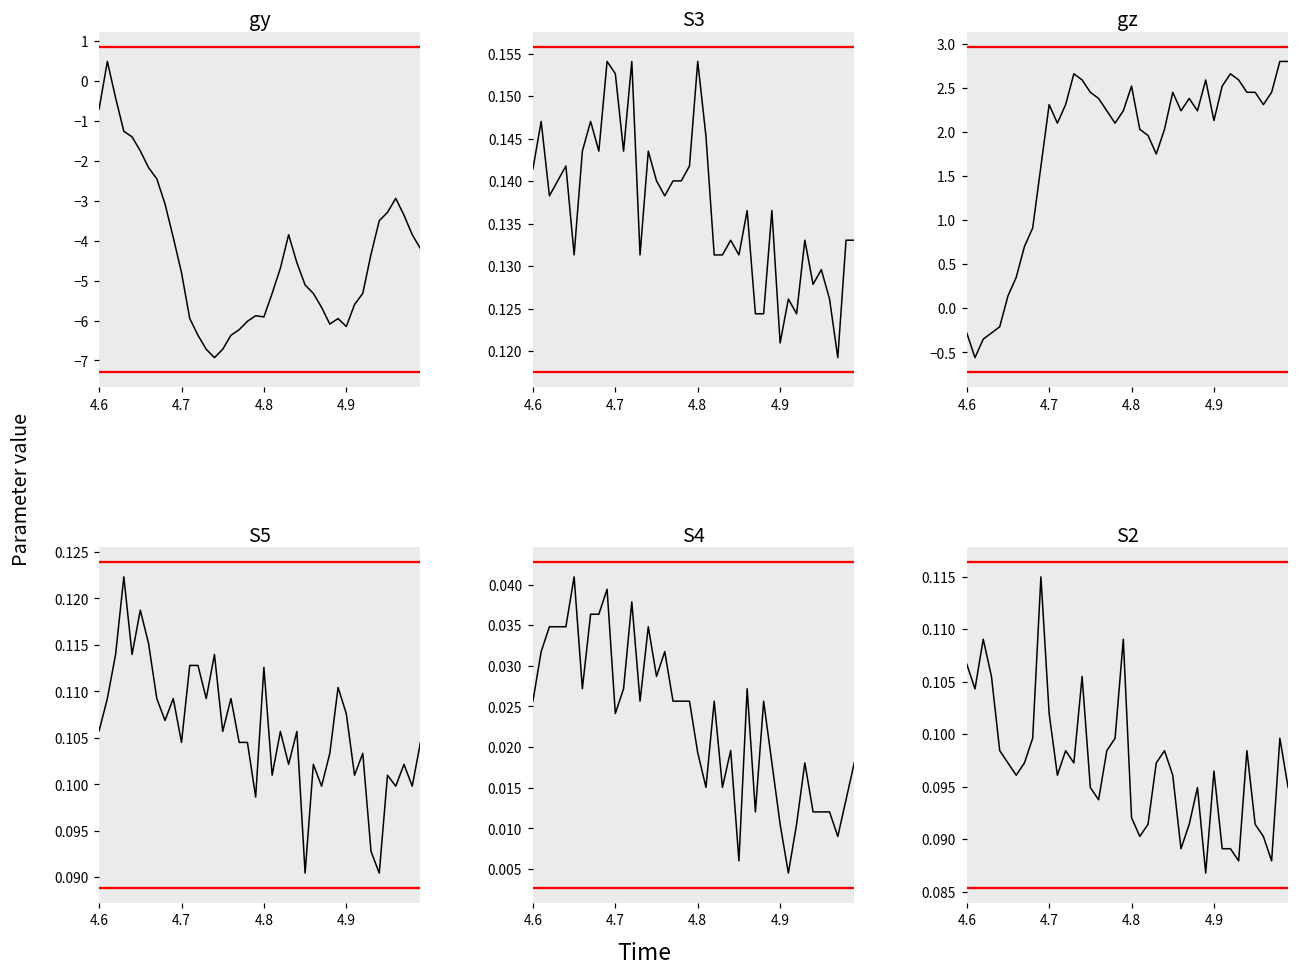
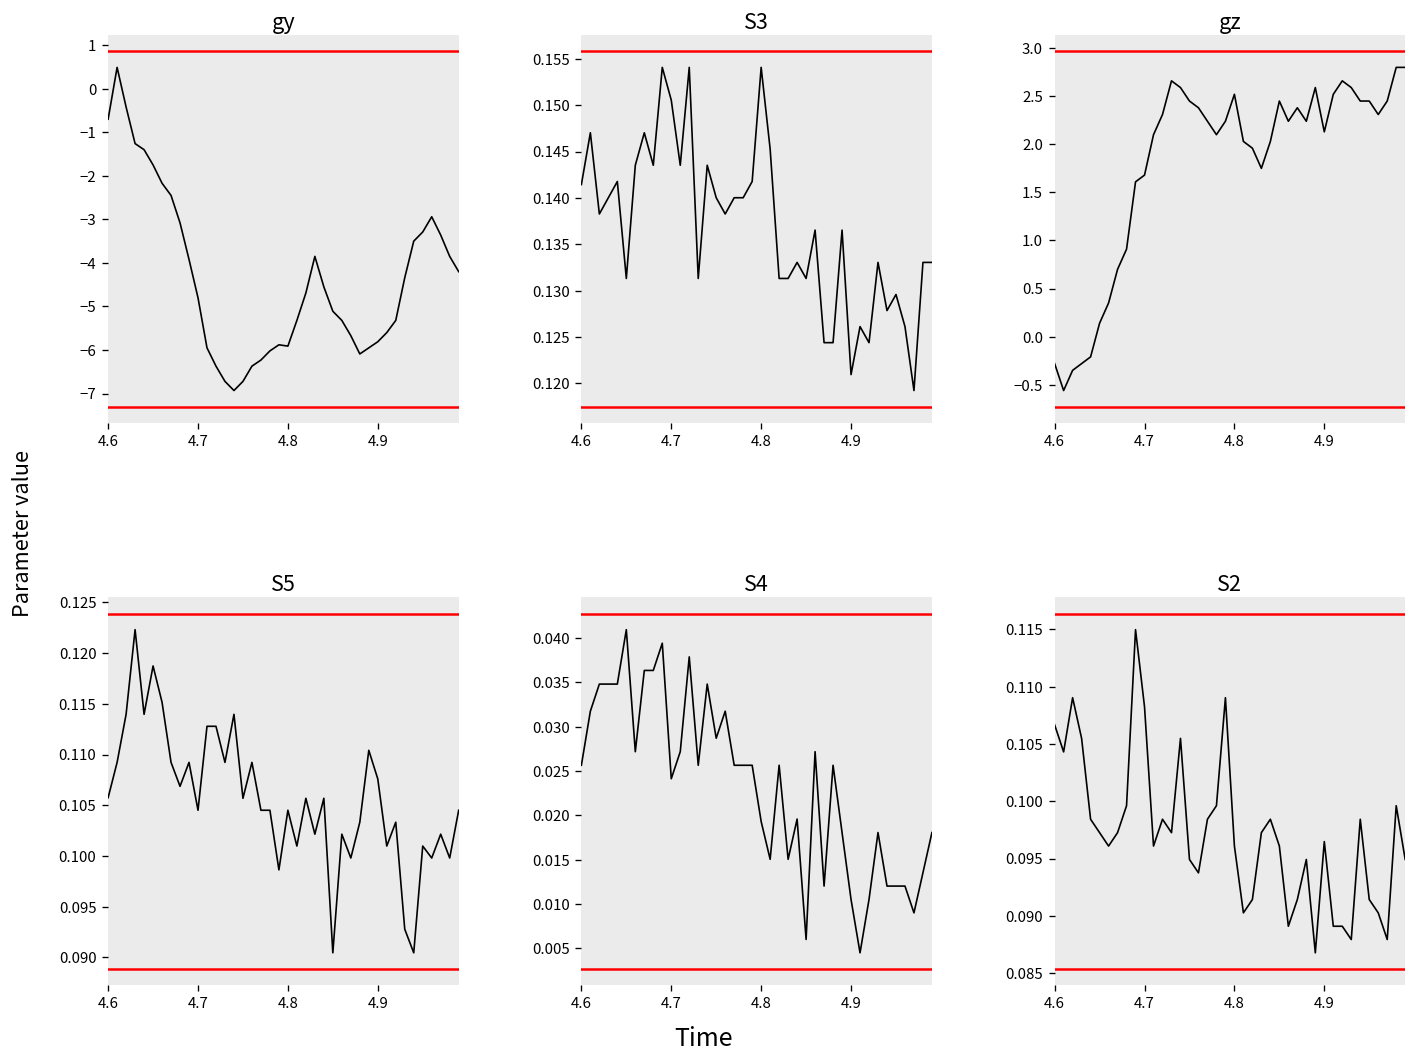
gy, 4.9: -6.2 -> -5.8
S3, 4.7: 0.153 -> 0.151
gz, 4.7: 2.3 -> 1.7
S5, 4.8: 0.113 -> 0.105
S2, 4.7: 0.102 -> 0.108
S2, 4.8: 0.092 -> 0.096
